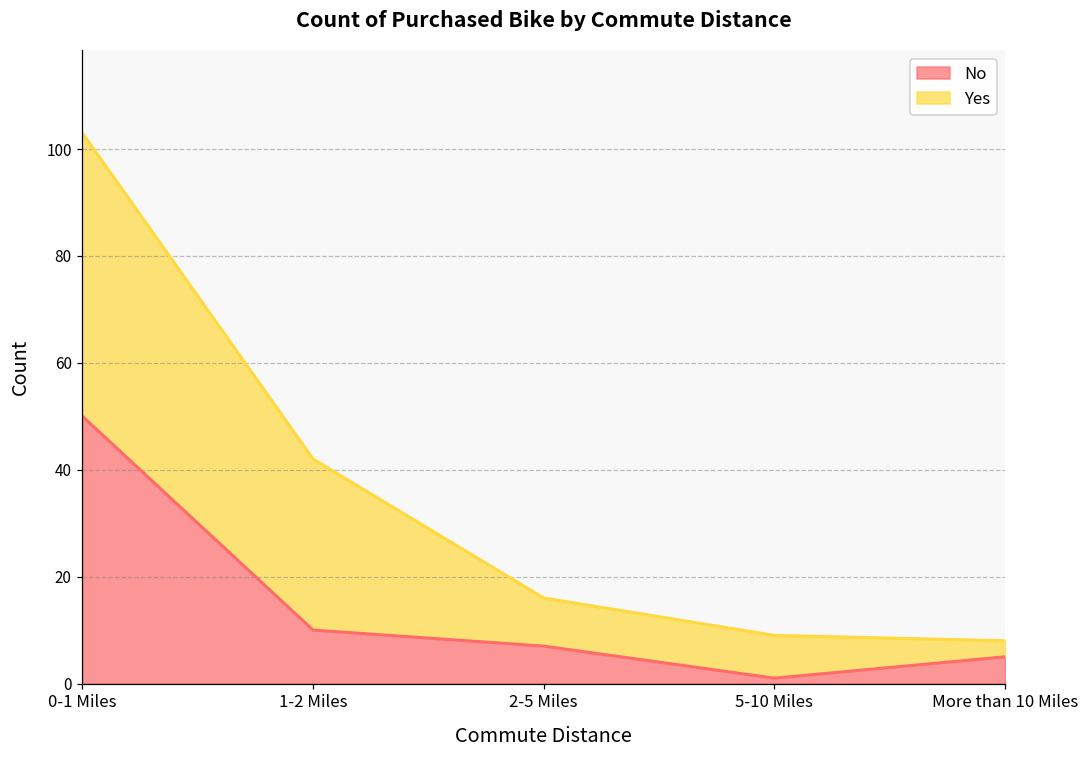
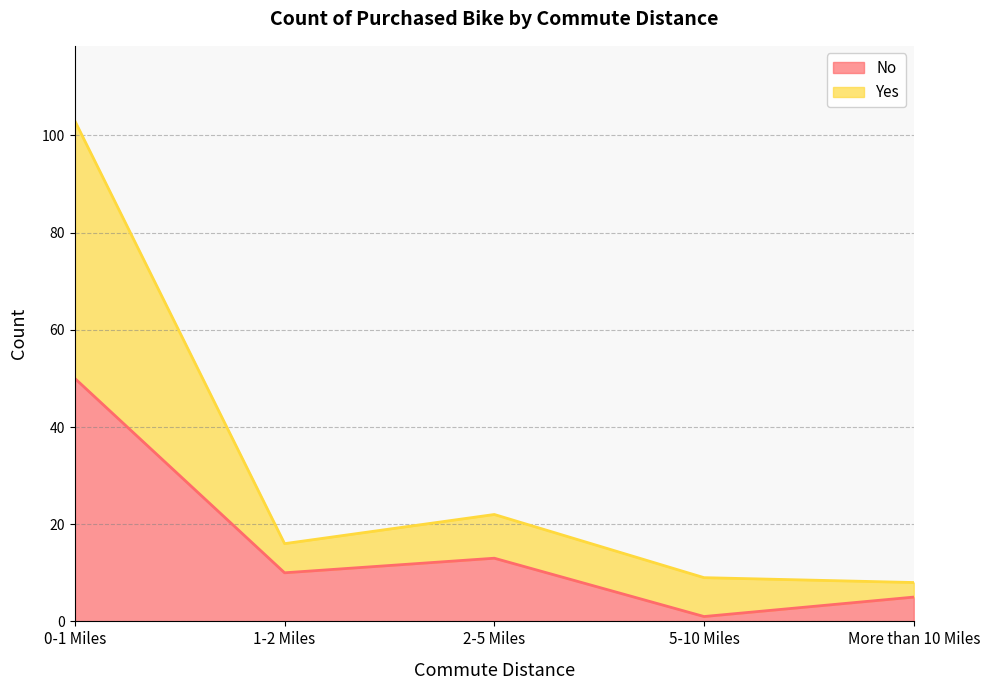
Yes, 1-2 Miles: 32 -> 6
No, 2-5 Miles: 7 -> 13
